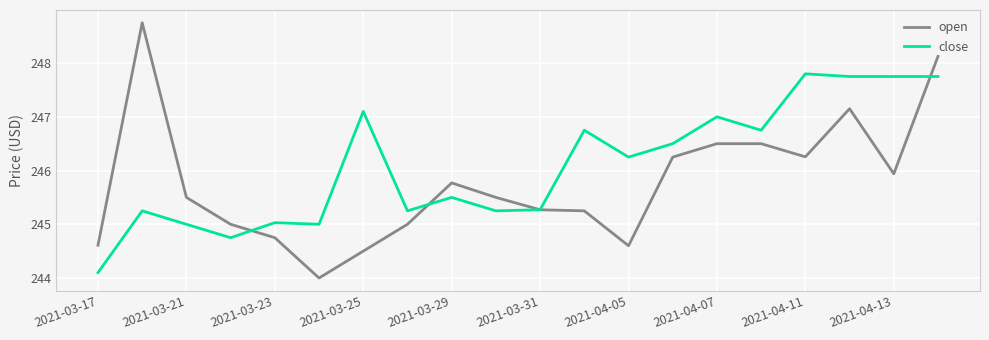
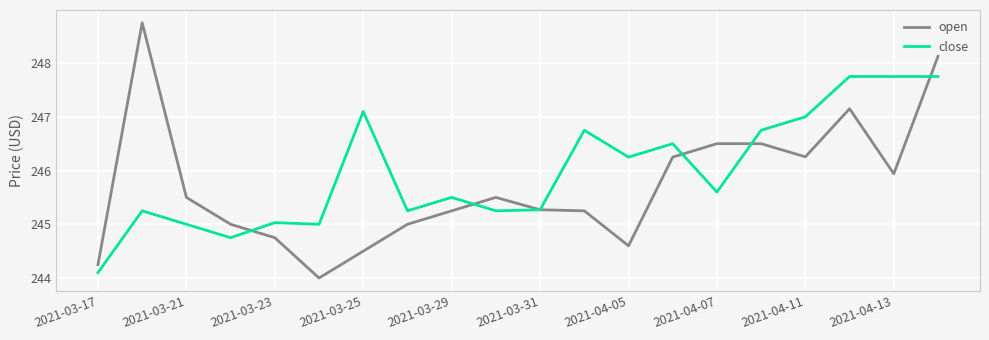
open, 2021-03-17: 244.6 -> 244.3
open, 2021-03-29: 245.8 -> 245.3
close, 2021-04-07: 247.0 -> 245.6
close, 2021-04-11: 247.8 -> 247.0
